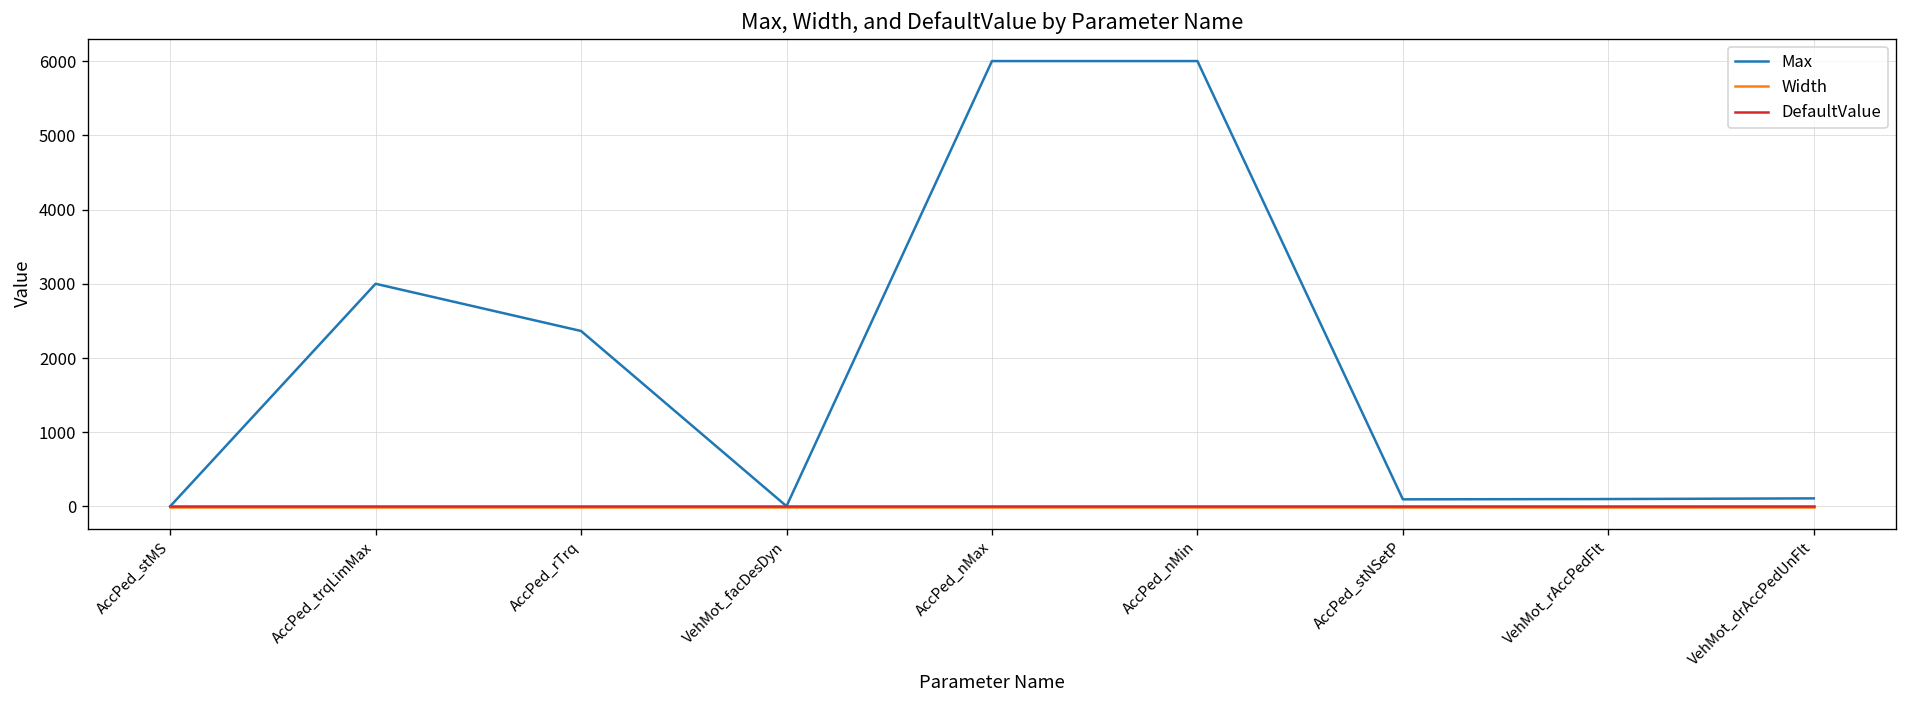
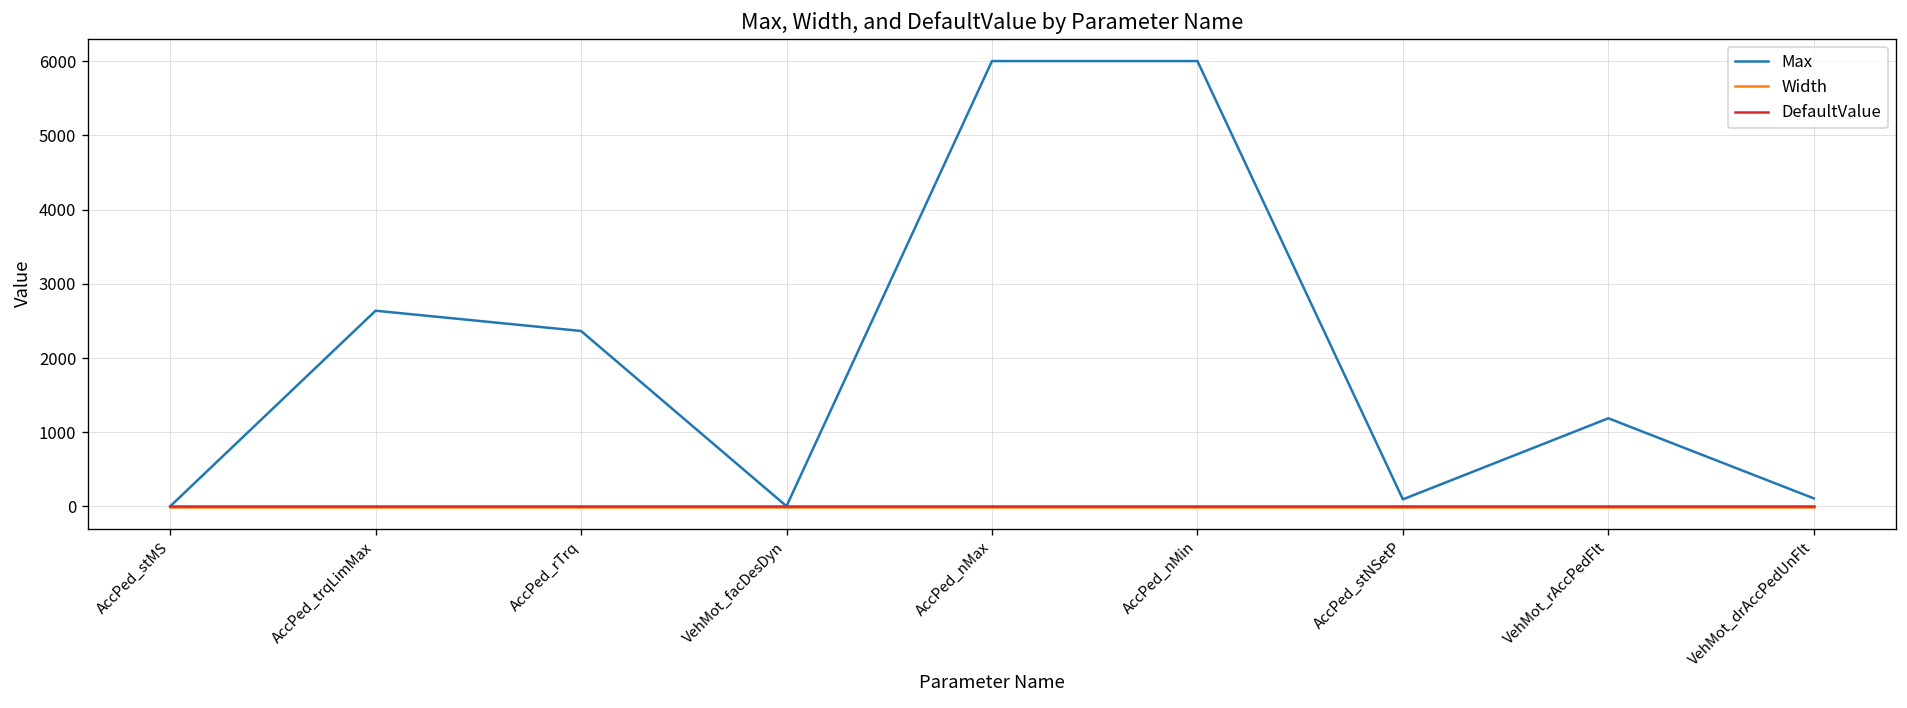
Max, AccPed_trqLimMax: 3000 -> 2600
Max, VehMot_rAccPedFlt: 100 -> 1200
